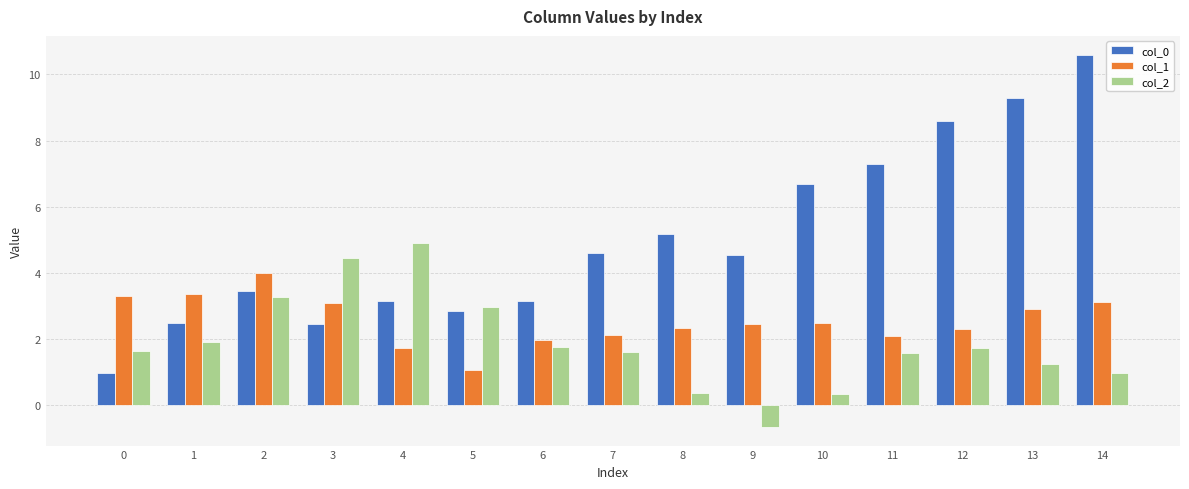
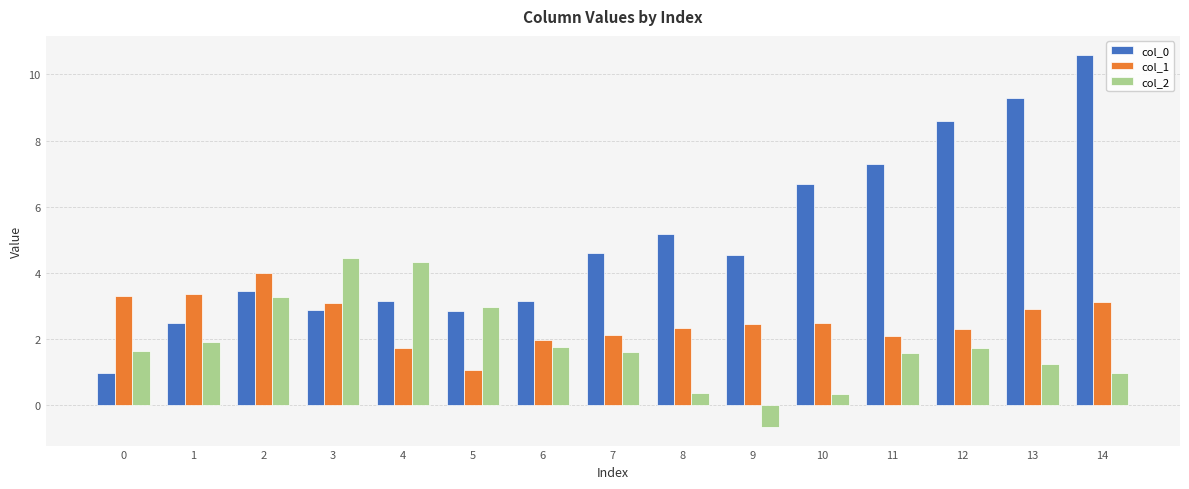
col_0, 3: 2.5 -> 2.9
col_2, 4: 4.9 -> 4.3
